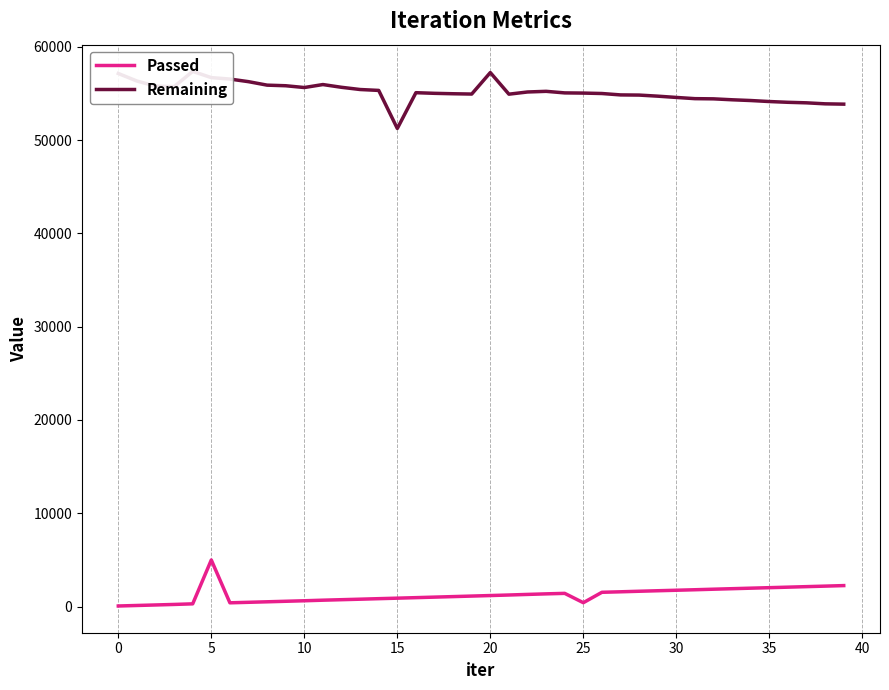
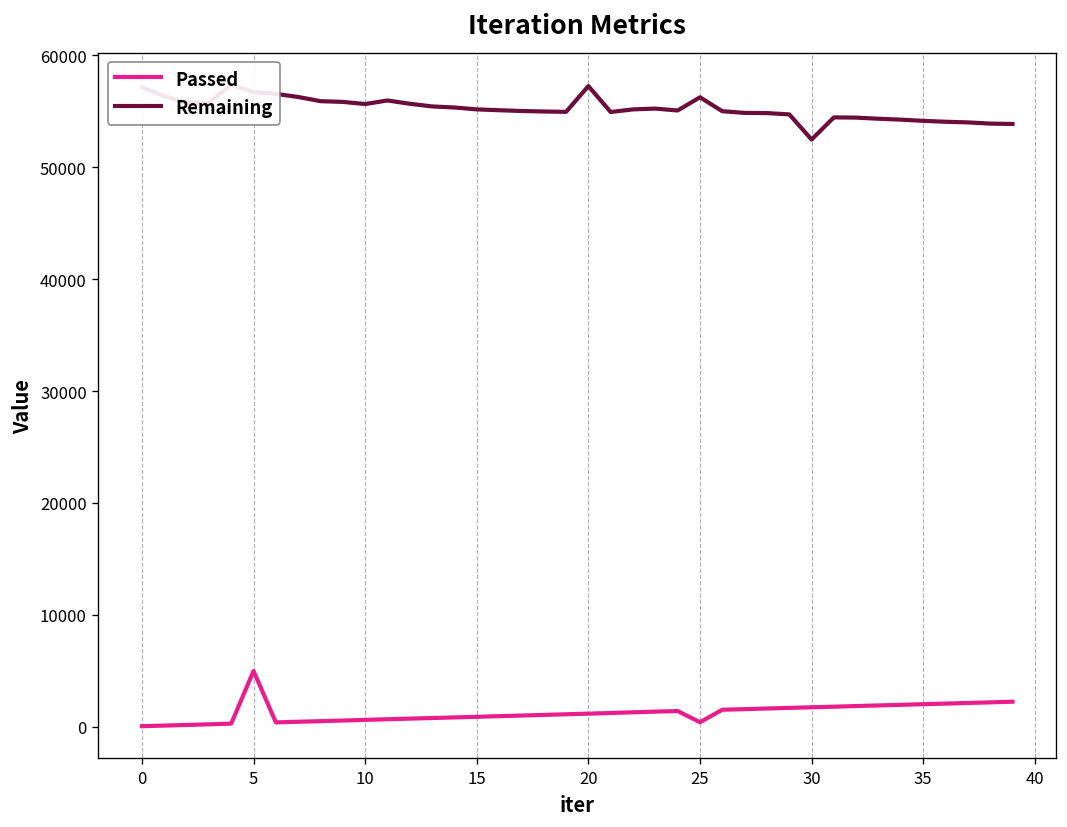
Remaining, 15: 51000 -> 55000
Remaining, 25: 55000 -> 56000
Remaining, 30: 55000 -> 52000
